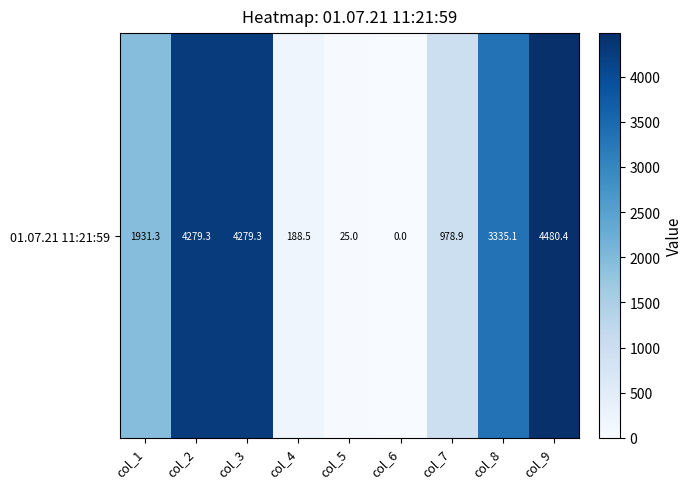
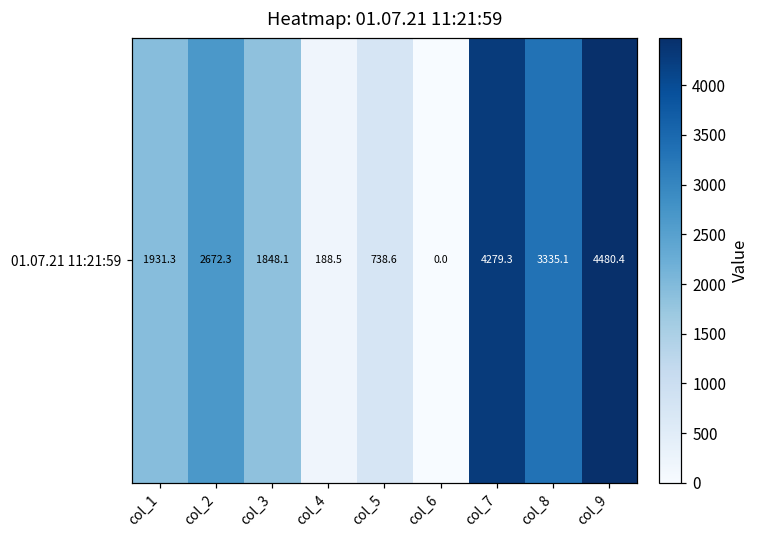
01.07.21 11:21:59, col_2: 4279.3 -> 2672.3
01.07.21 11:21:59, col_3: 4279.3 -> 1848.1
01.07.21 11:21:59, col_5: 25.0 -> 738.6
01.07.21 11:21:59, col_7: 978.9 -> 4279.3
